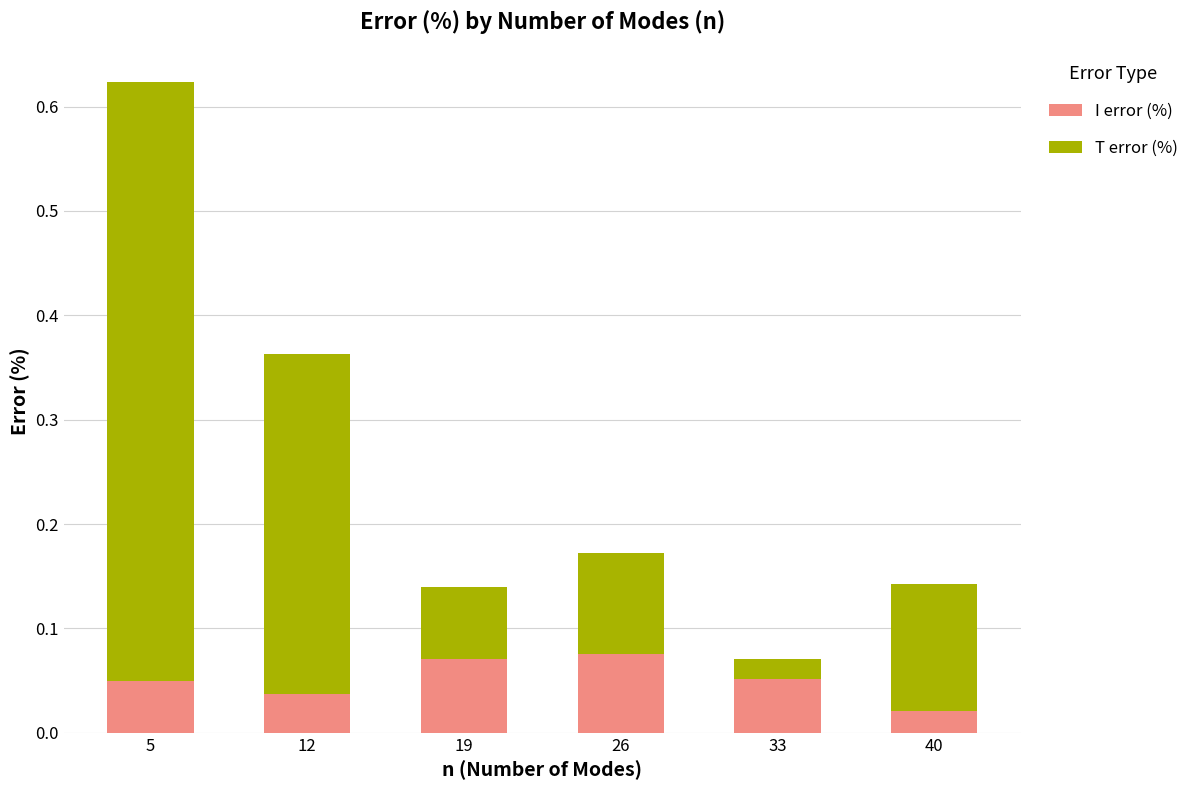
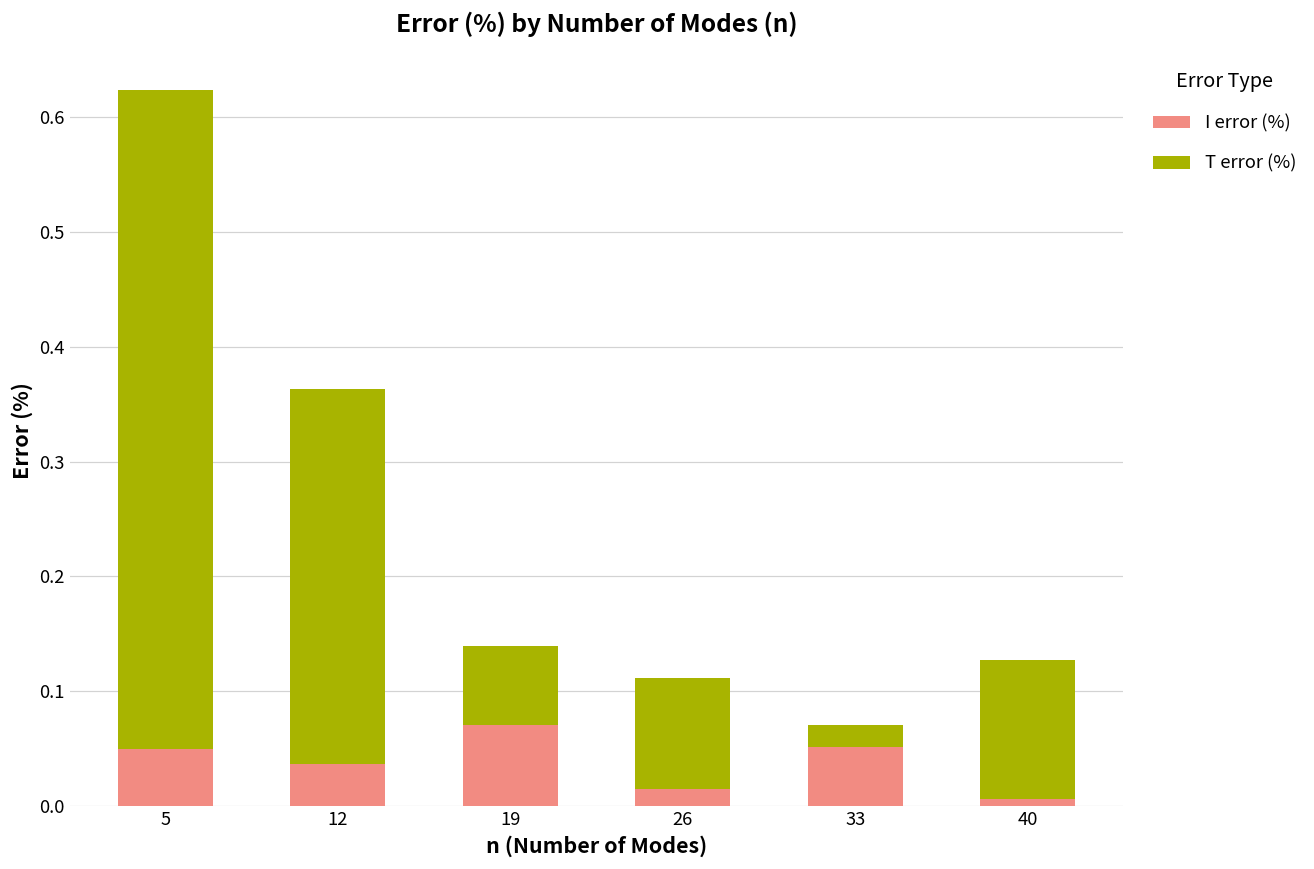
I error (%), 26: 0.076 -> 0.015
I error (%), 40: 0.021 -> 0.006
